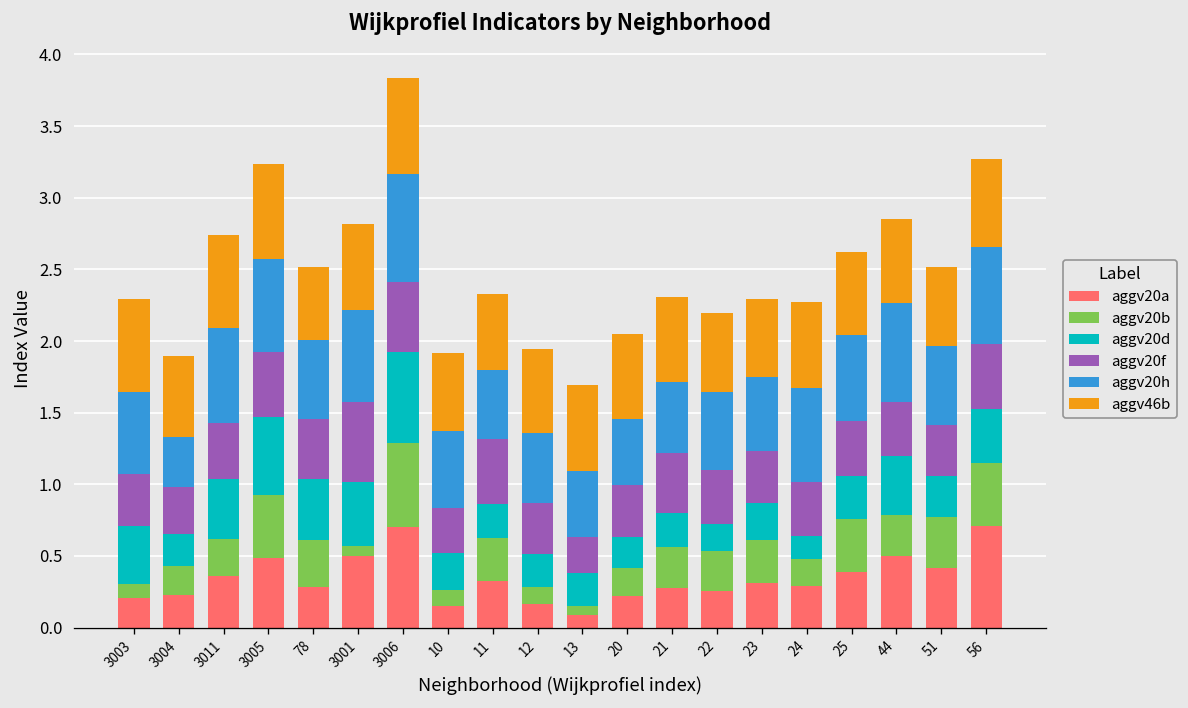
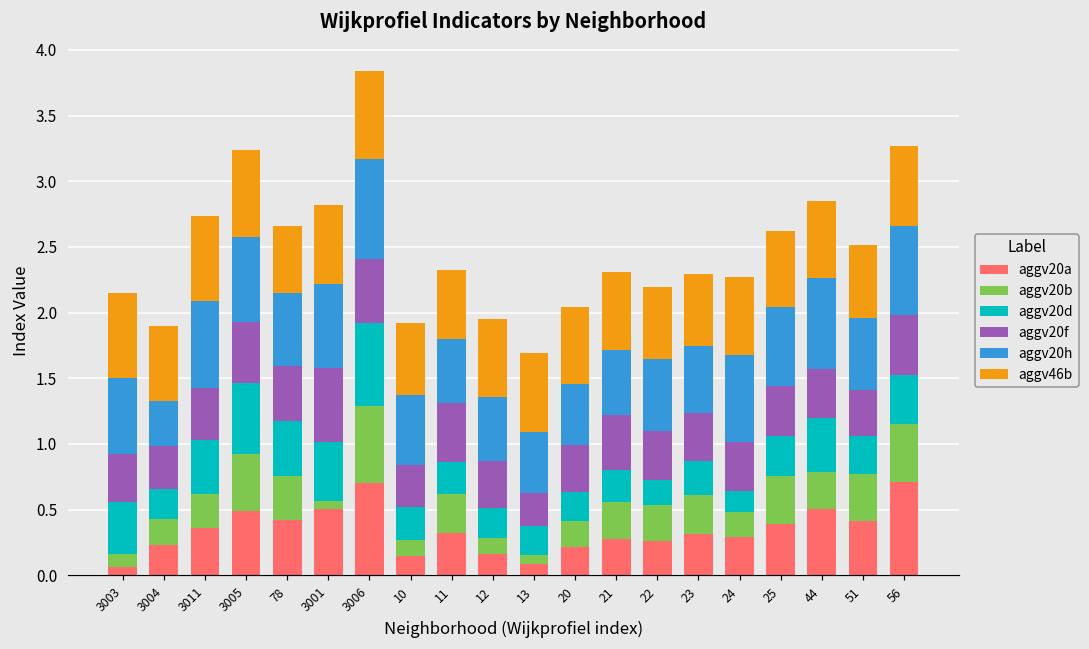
aggv20a, 3003: 0.21 -> 0.06
aggv20a, 78: 0.28 -> 0.42
